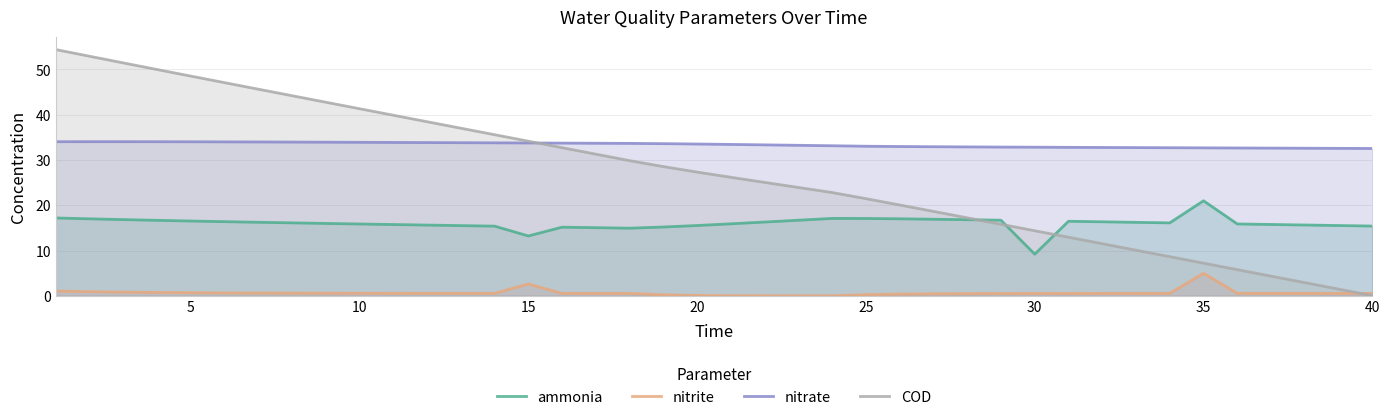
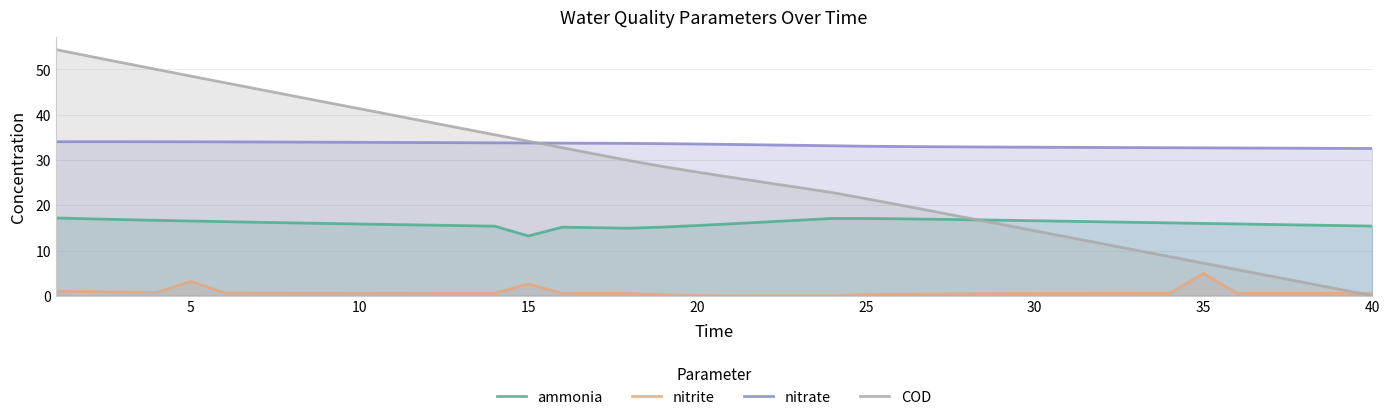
nitrite, 5: 1 -> 3
ammonia, 30: 9 -> 17
ammonia, 35: 21 -> 16
